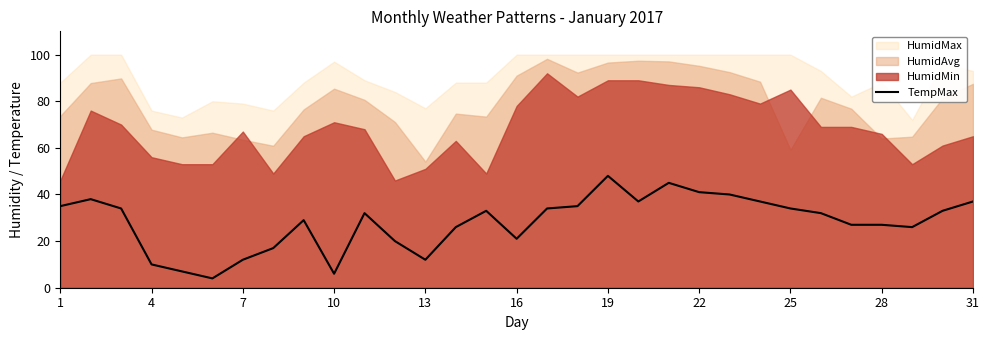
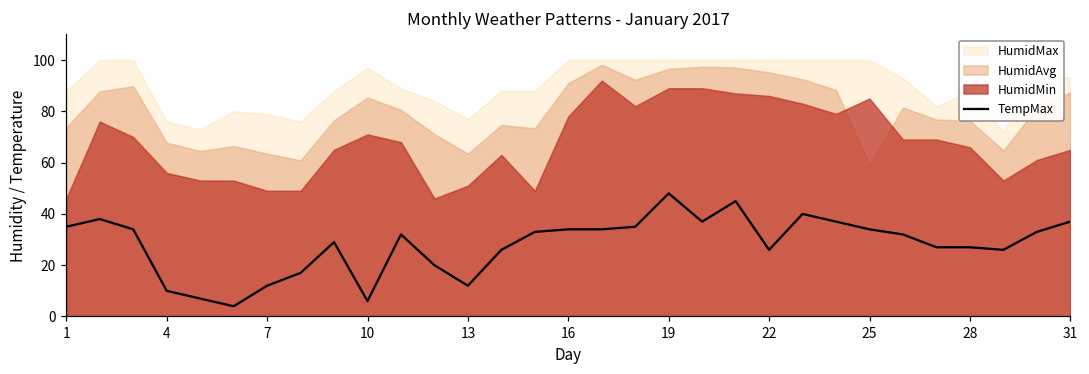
HumidMin, 7: 67 -> 49
HumidAvg, 13: 54 -> 64
TempMax, 16: 21 -> 34
TempMax, 22: 41 -> 26
HumidAvg, 28: 64 -> 76
